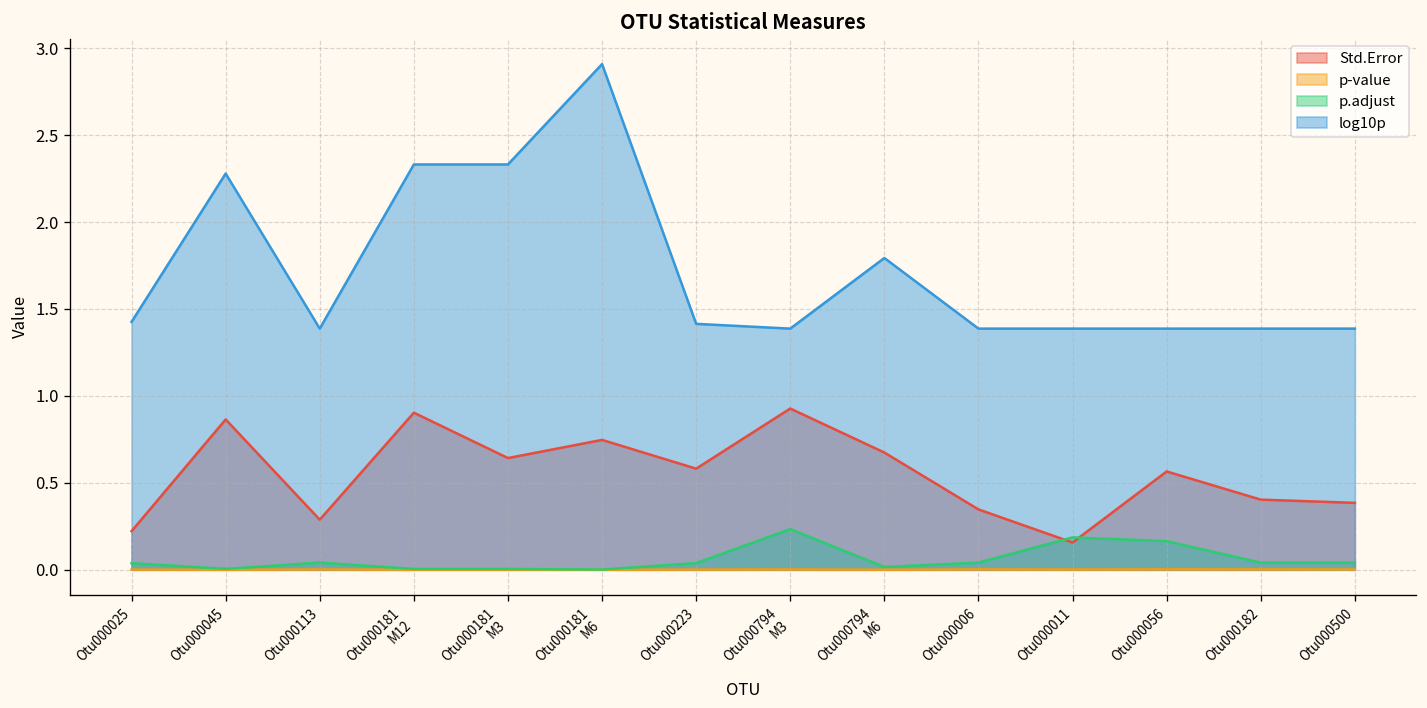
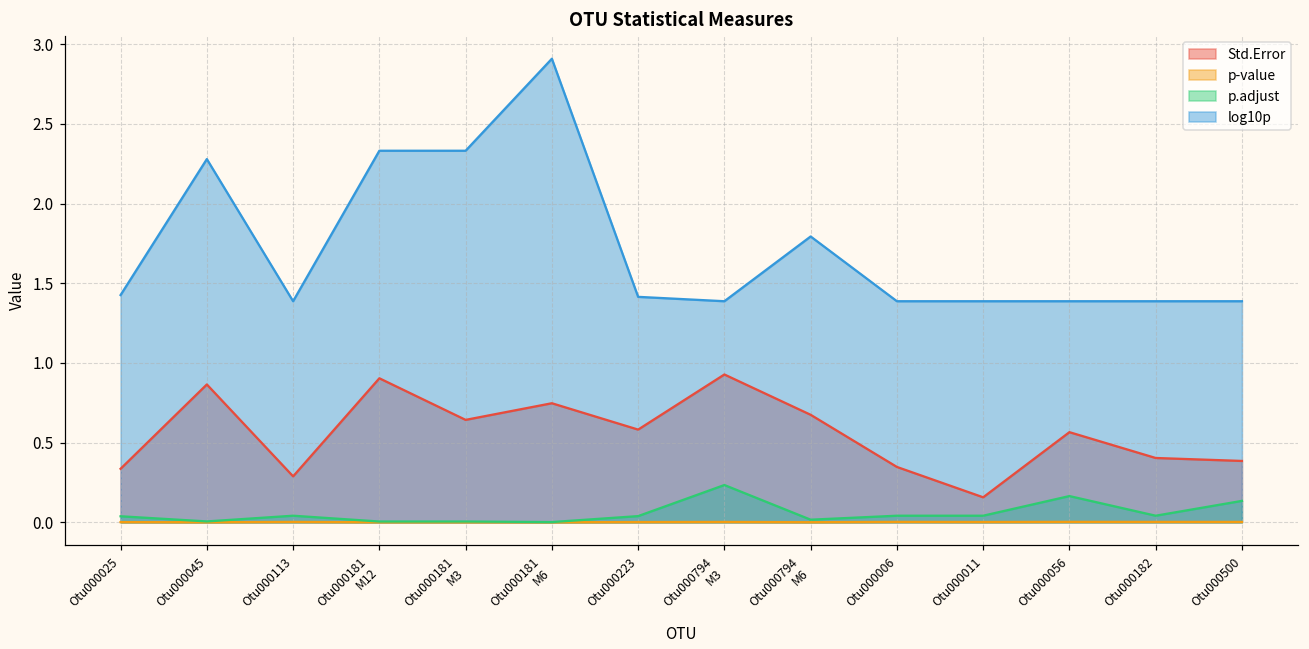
Std.Error, Otu000025: 0.22 -> 0.34
p.adjust, Otu000011: 0.19 -> 0.04
p.adjust, Otu000500: 0.04 -> 0.13
